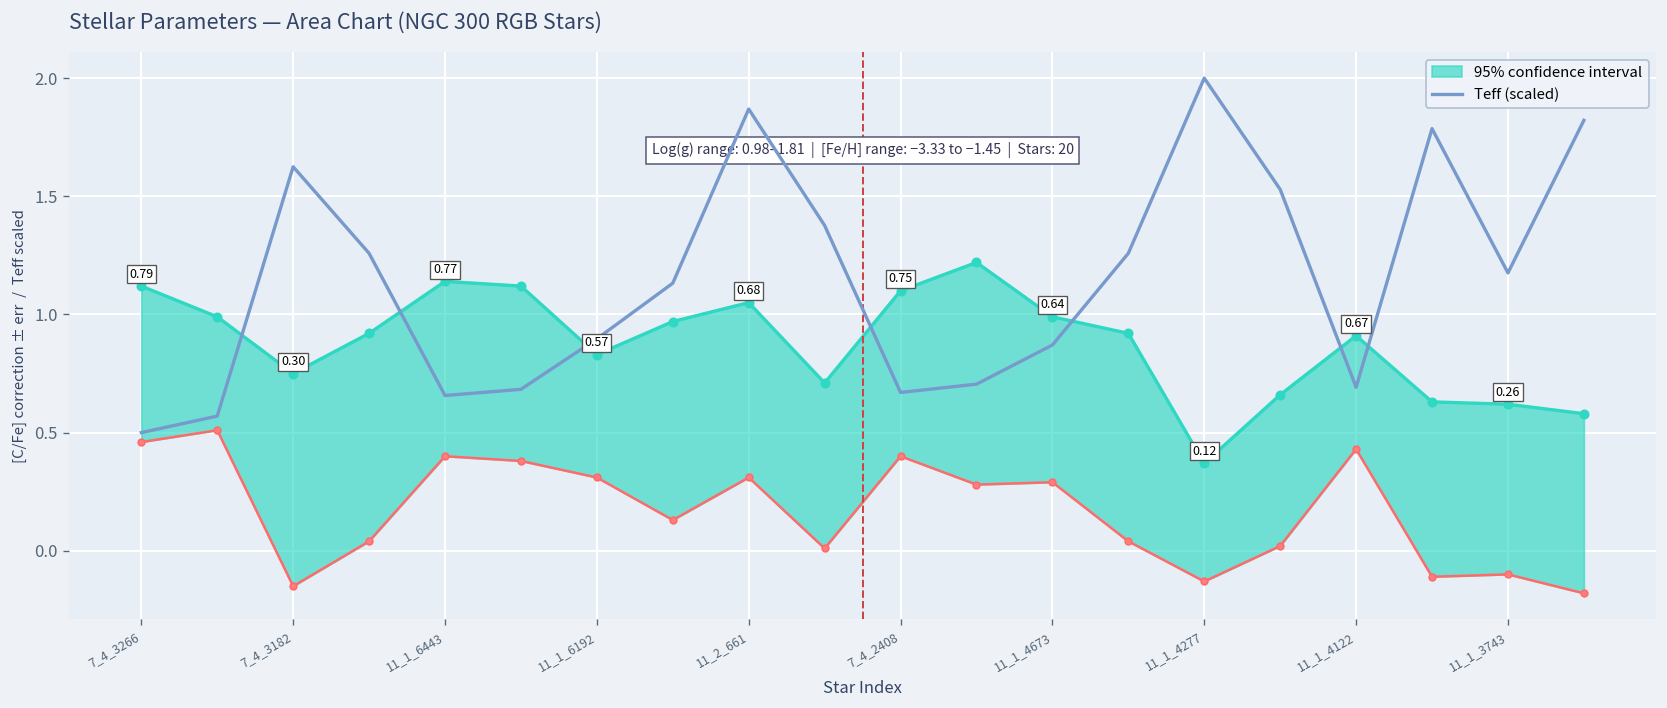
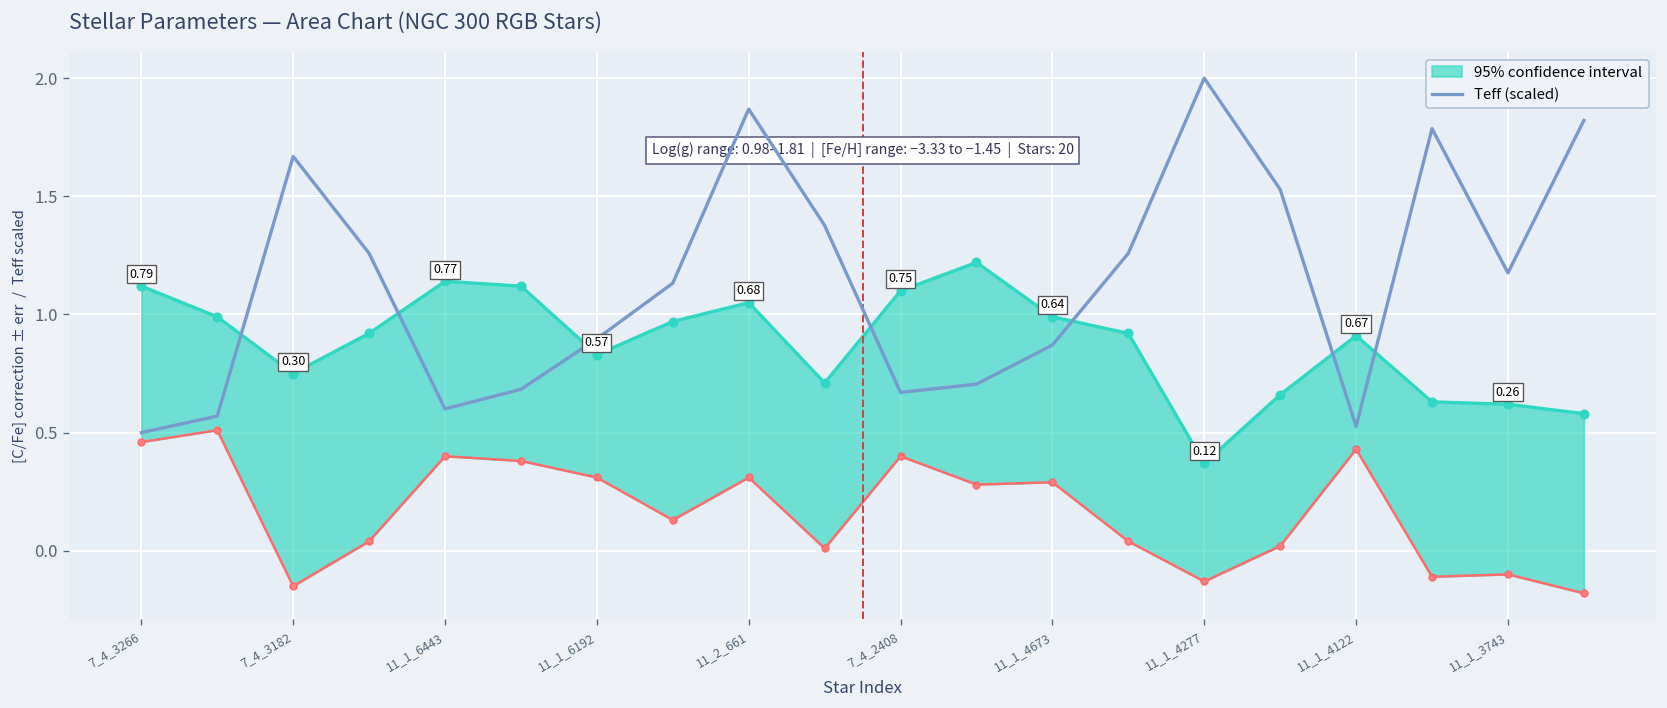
Teff (scaled), 7_4_3182: 1.63 -> 1.67
Teff (scaled), 11_1_6443: 0.66 -> 0.60
Teff (scaled), 11_1_4122: 0.69 -> 0.53
